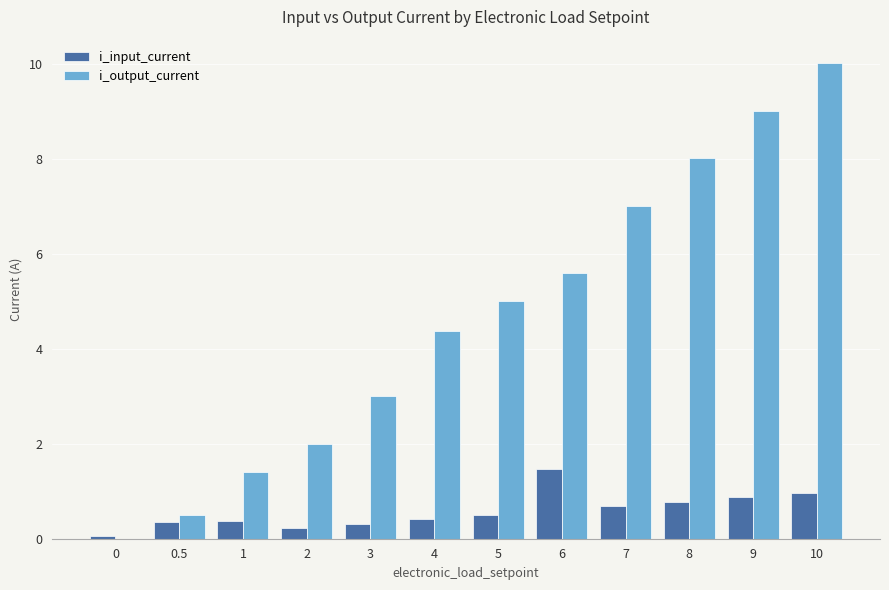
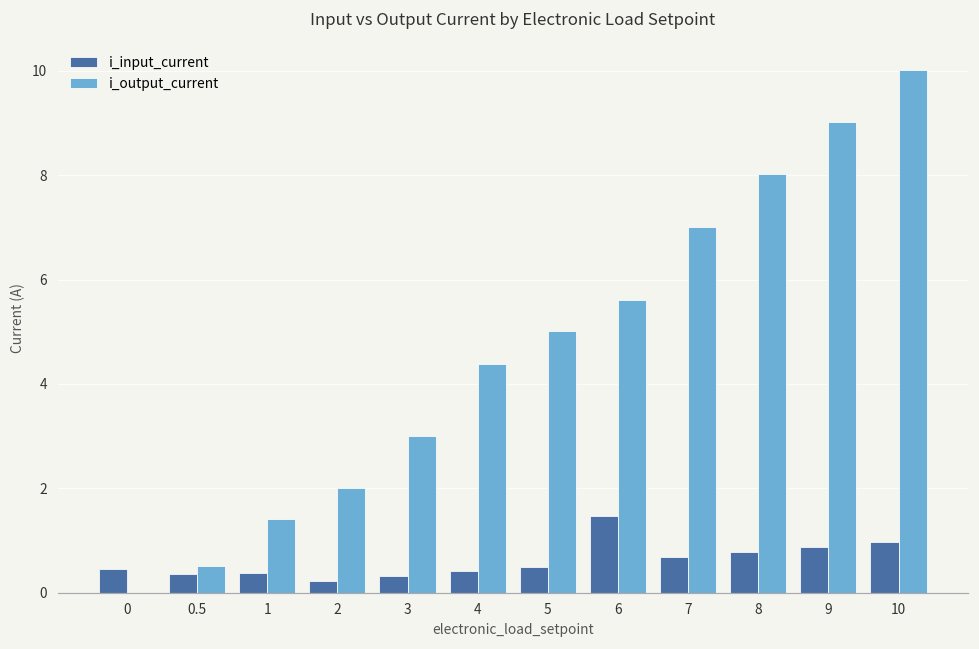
i_input_current, 0: 0.1 -> 0.4
